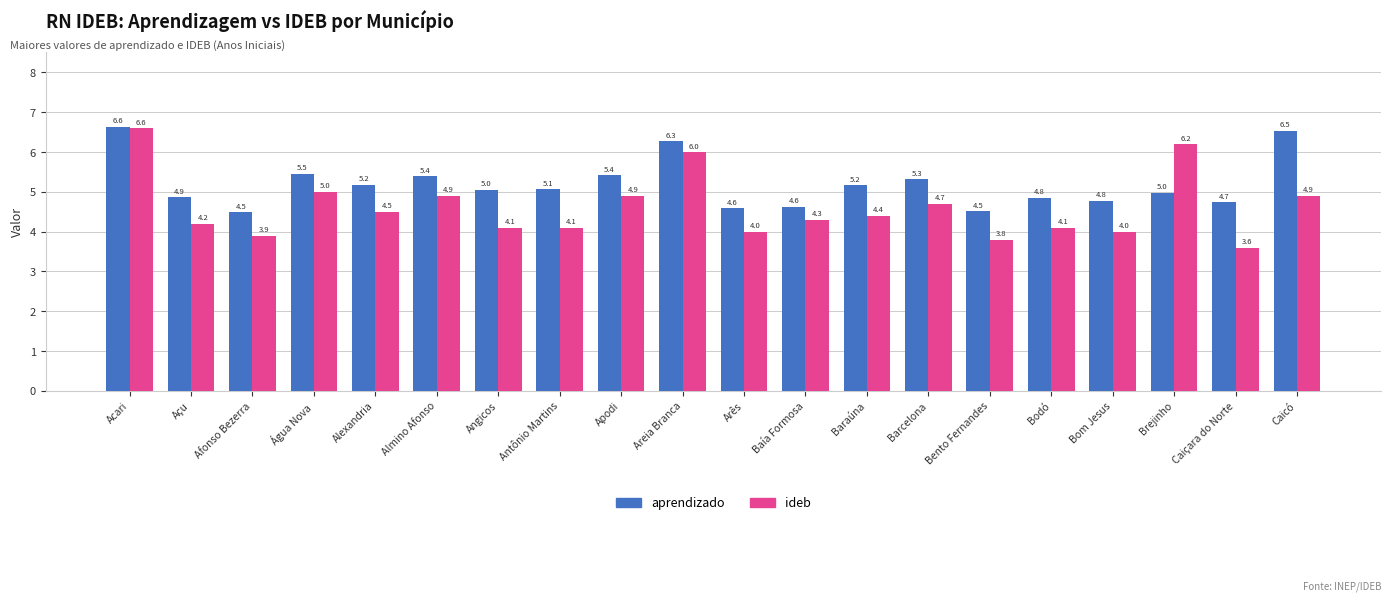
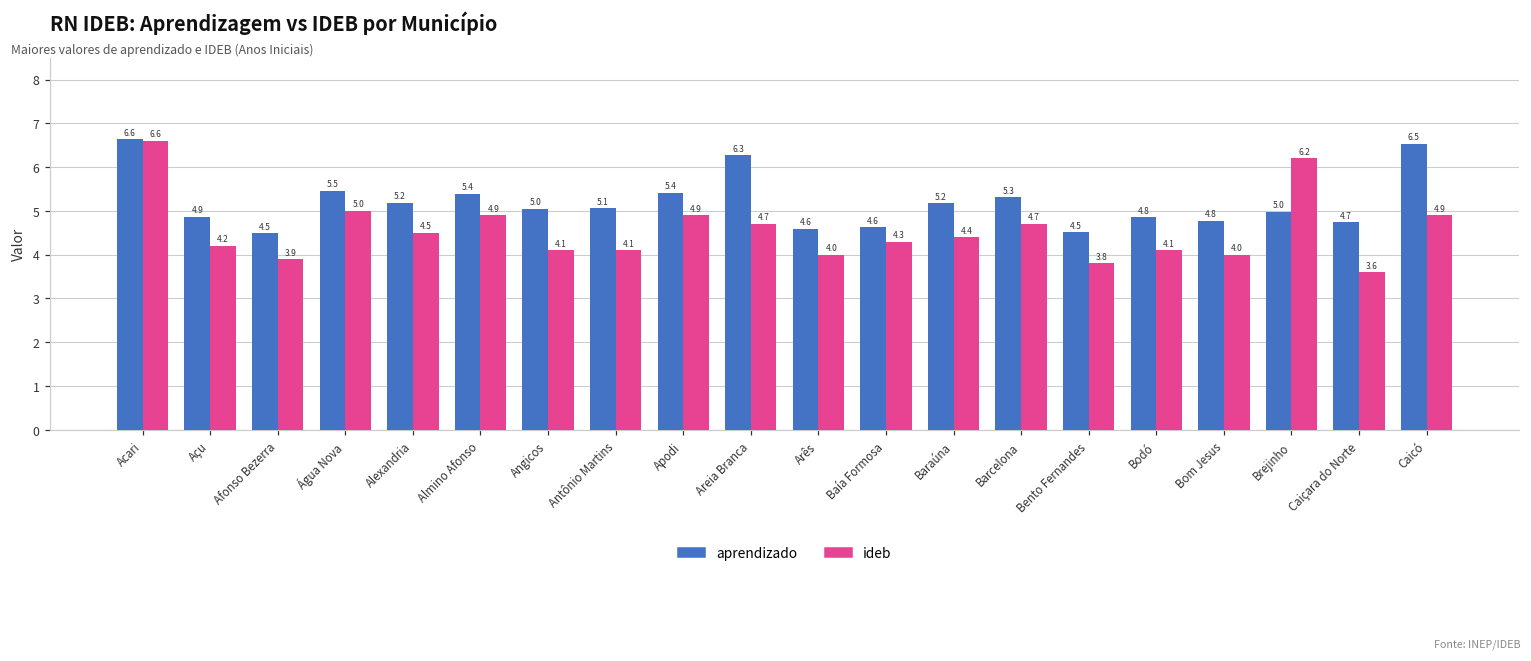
ideb, Areia Branca: 6.0 -> 4.7
